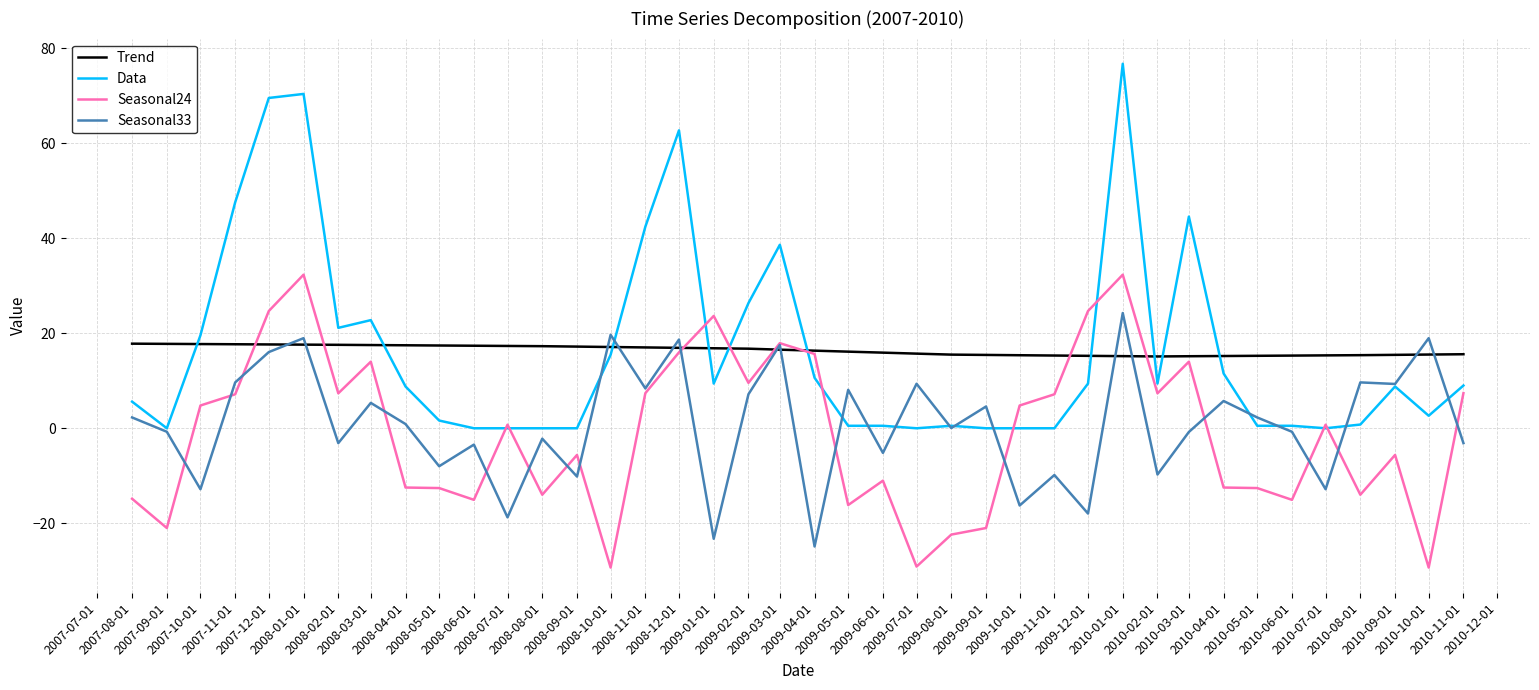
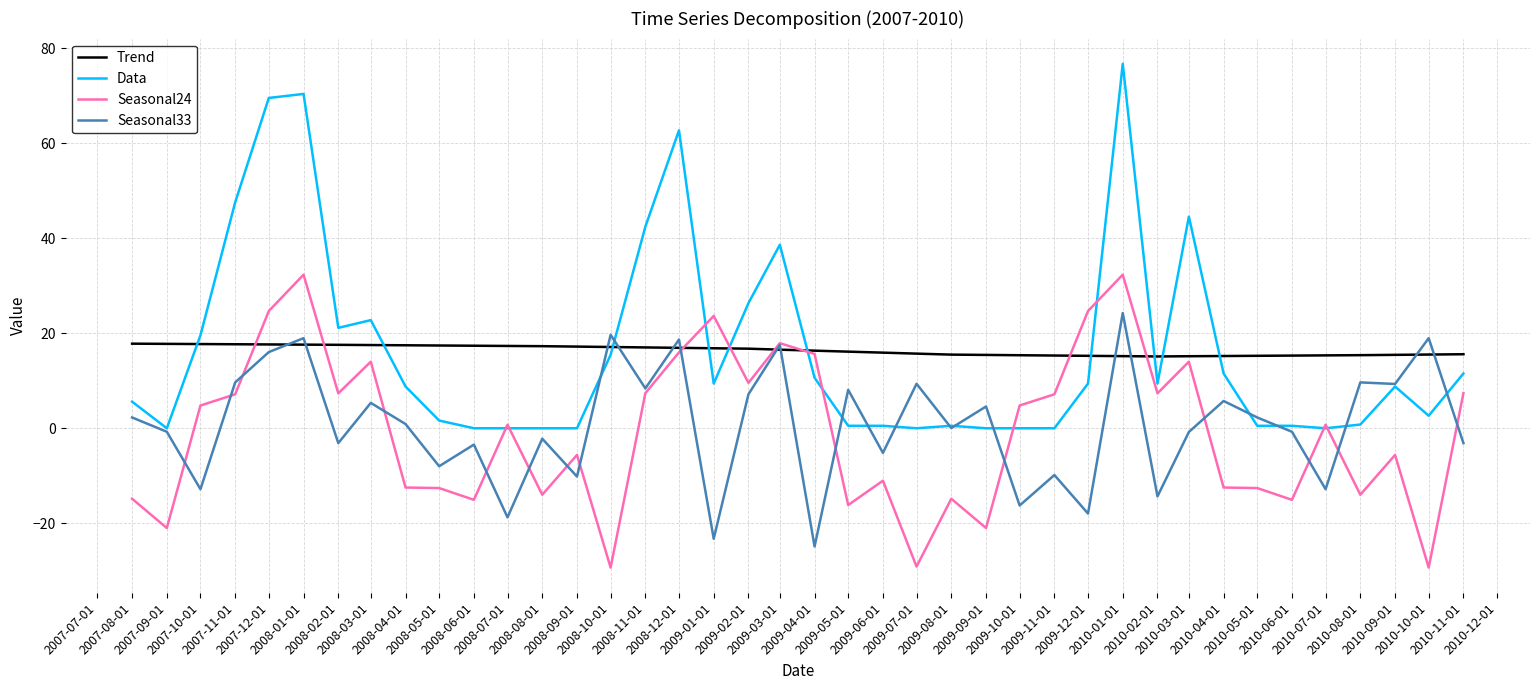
Seasonal24, 2009-08-01: -22 -> -15
Seasonal33, 2010-02-01: -10 -> -14
Data, 2010-11-01: 9 -> 12
